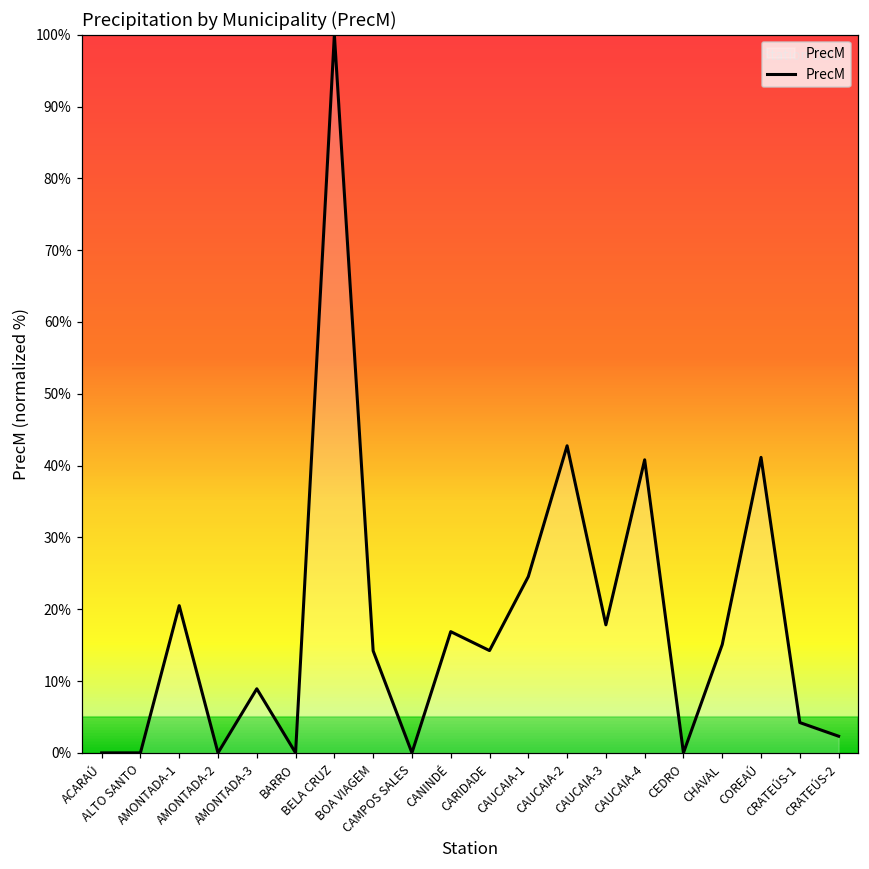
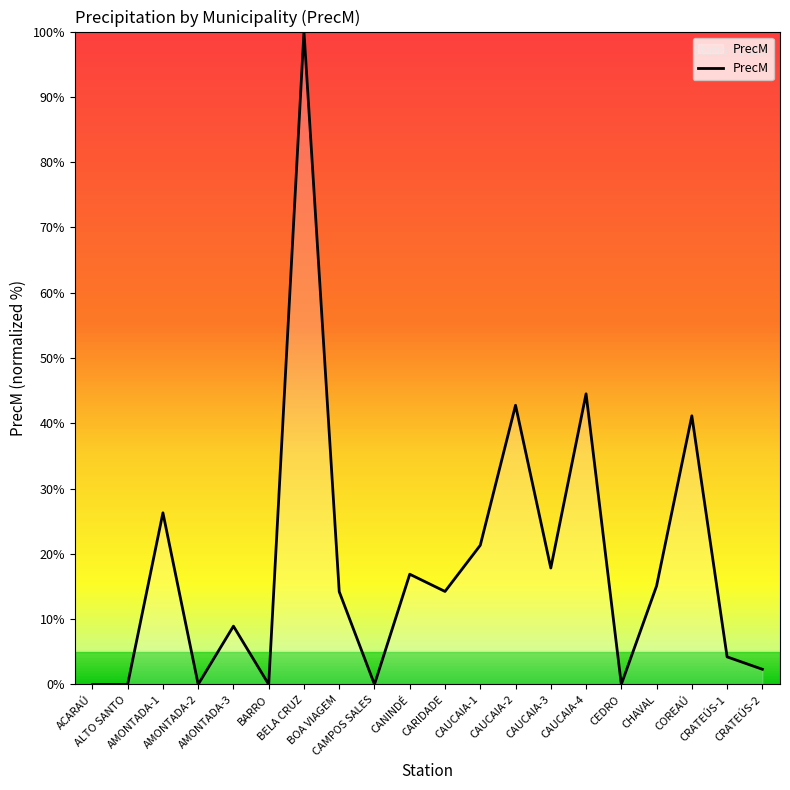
AMONTADA-1: 20% -> 26%
CAUCAIA-1: 25% -> 21%
CAUCAIA-4: 41% -> 45%
